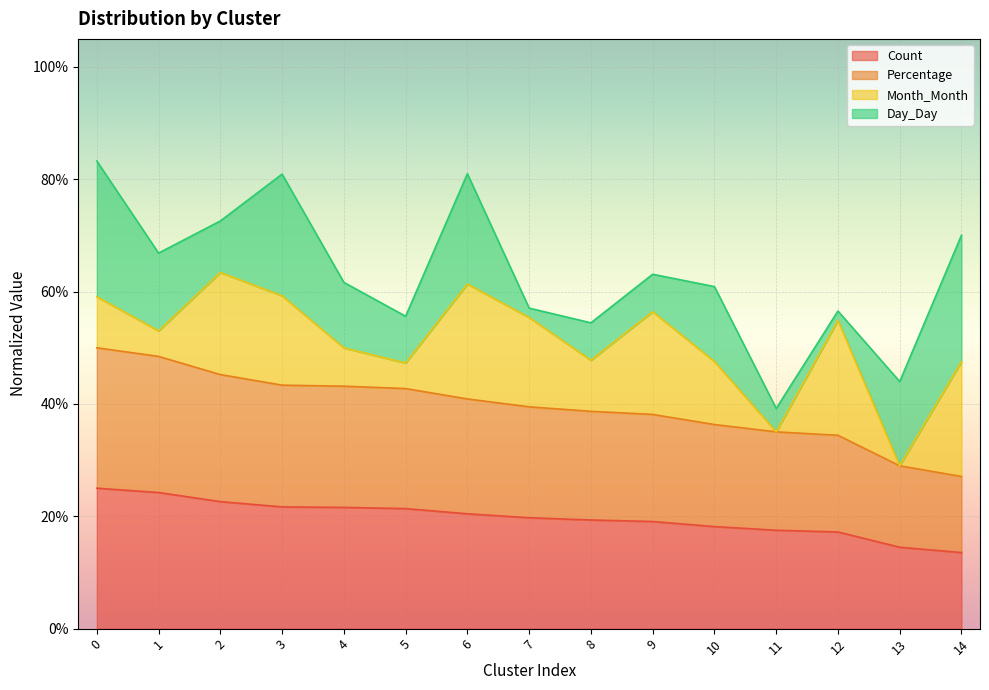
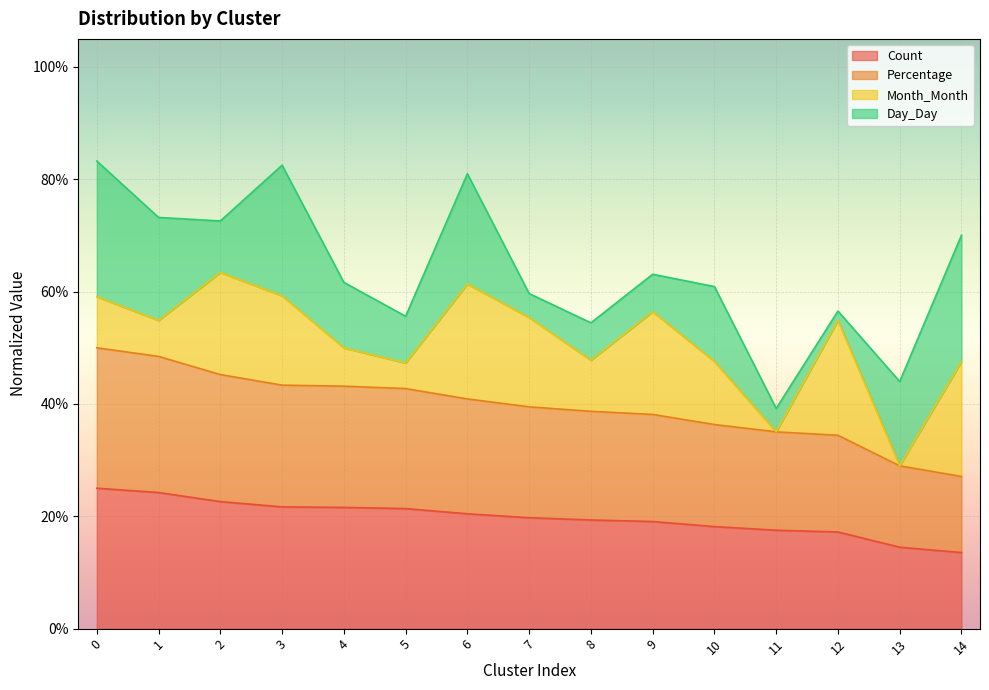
Month_Month, 1: 5% -> 6%
Day_Day, 1: 14% -> 18%
Day_Day, 3: 22% -> 23%
Day_Day, 7: 2% -> 4%
